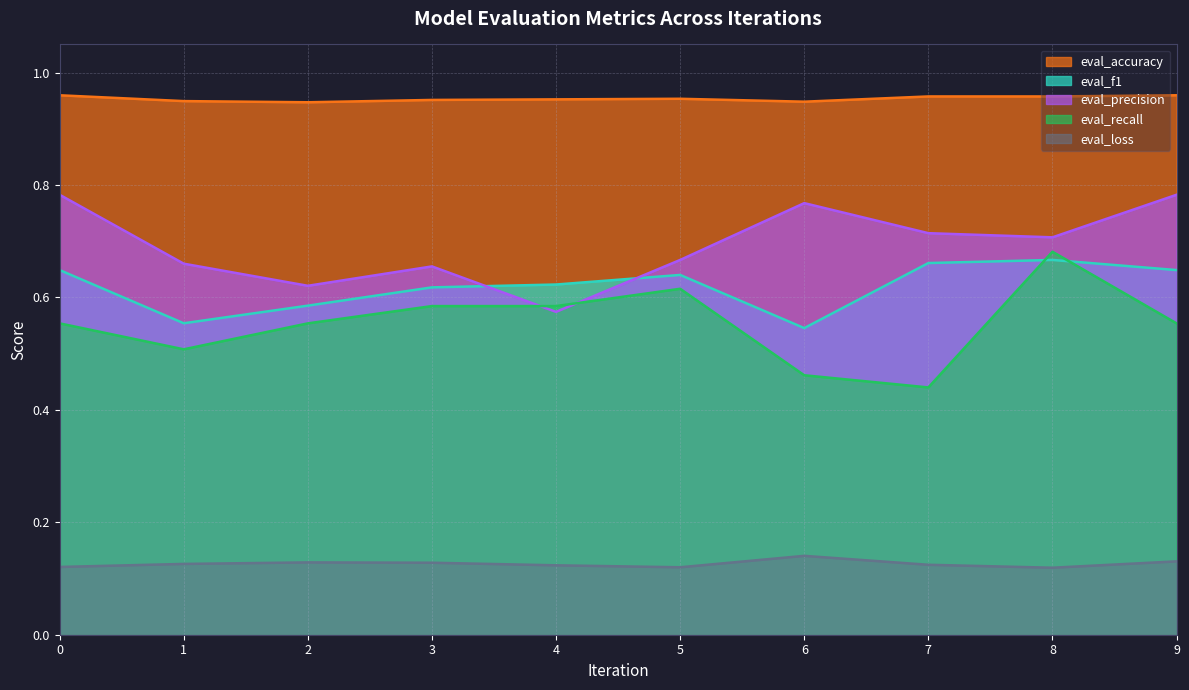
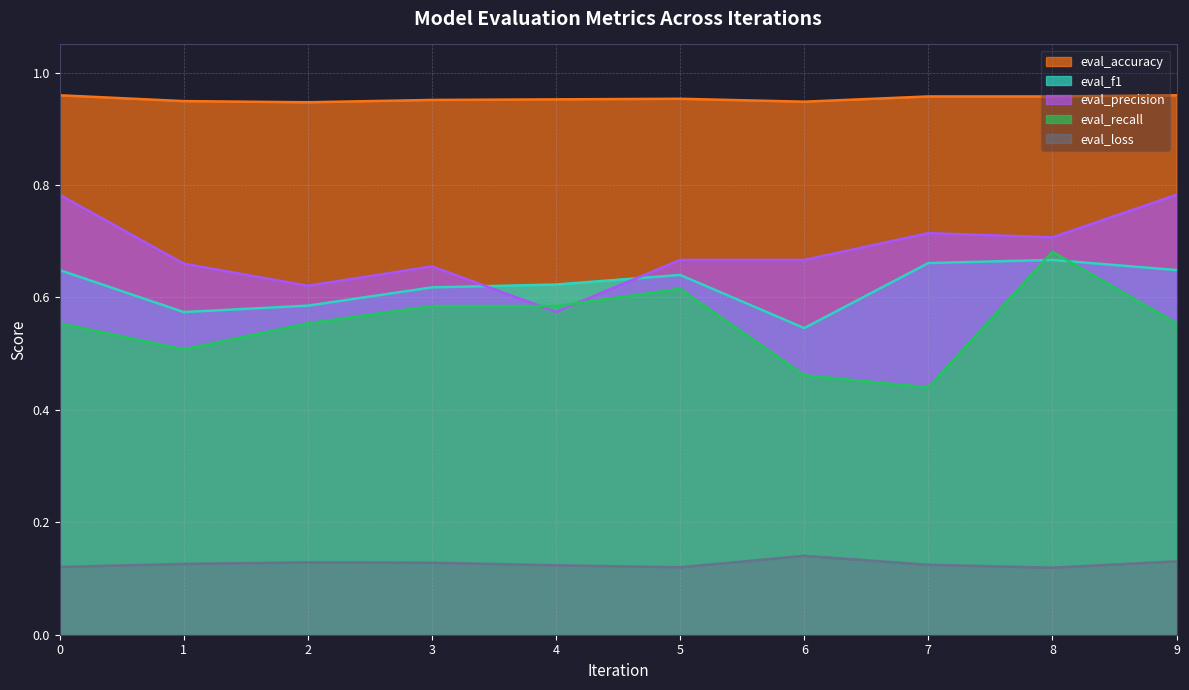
eval_f1, 1: 0.55 -> 0.57
eval_precision, 6: 0.77 -> 0.67
